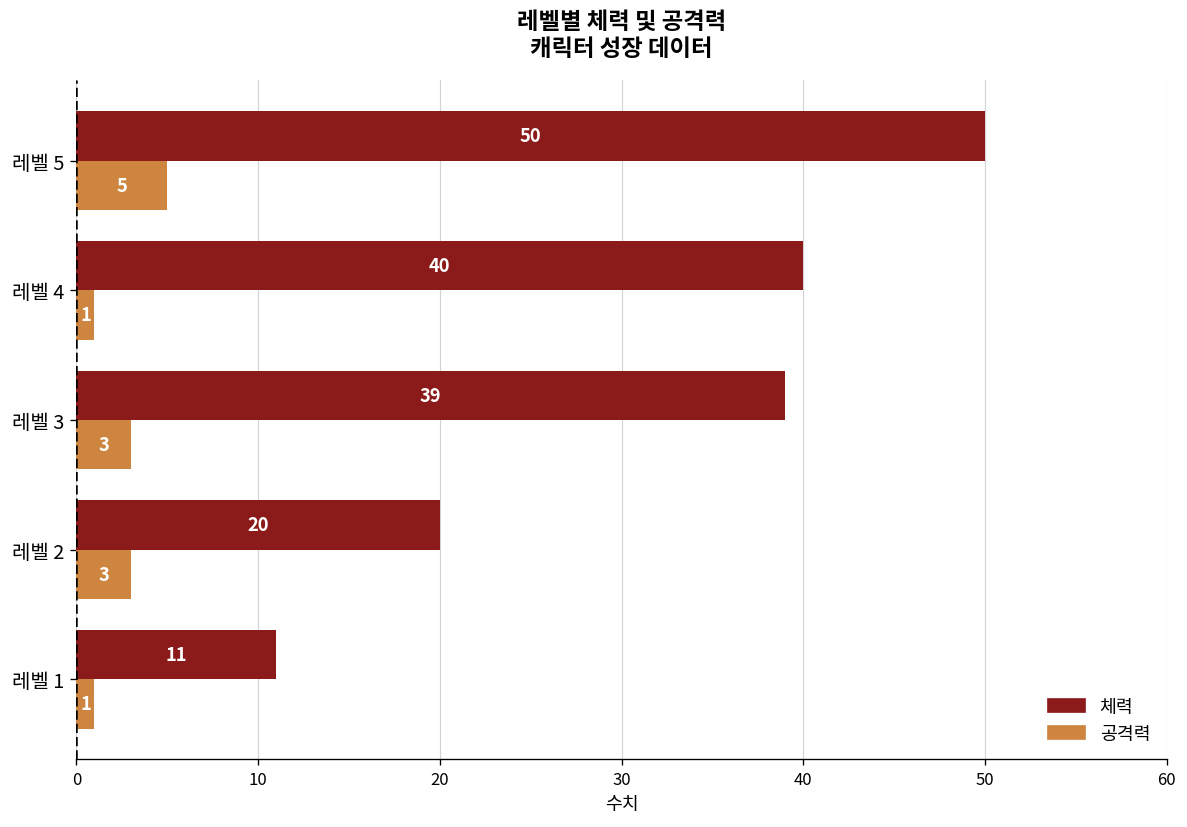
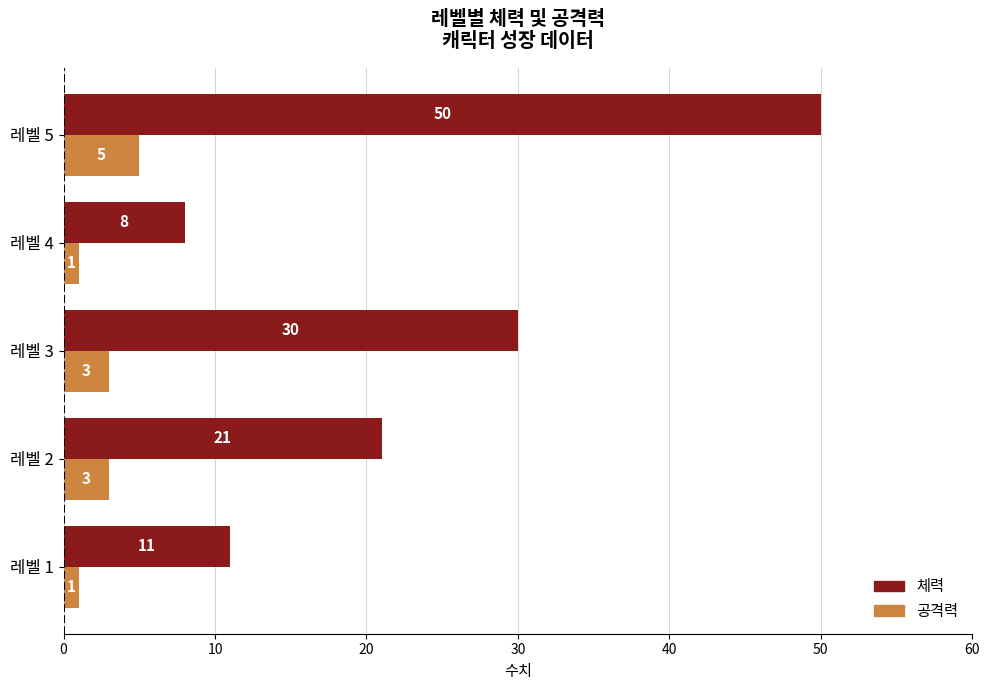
체력, 레벨 4: 40 -> 8
체력, 레벨 3: 39 -> 30
체력, 레벨 2: 20 -> 21
